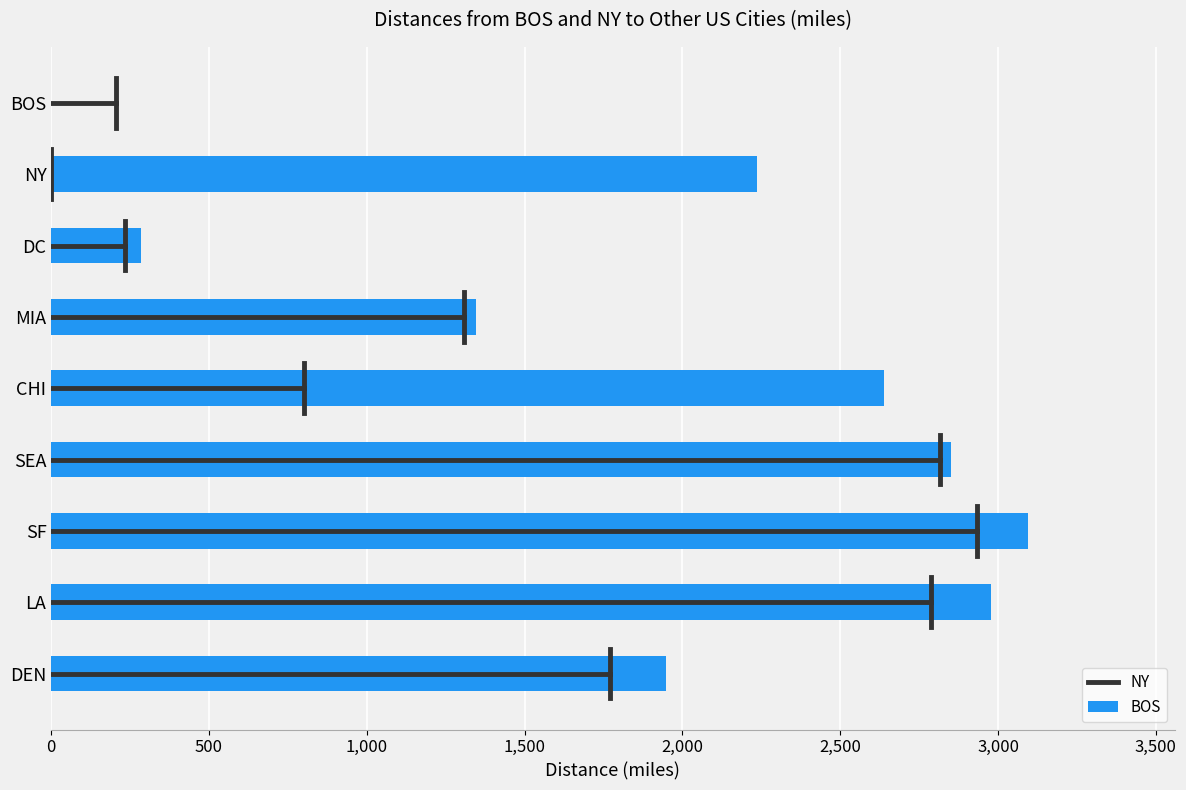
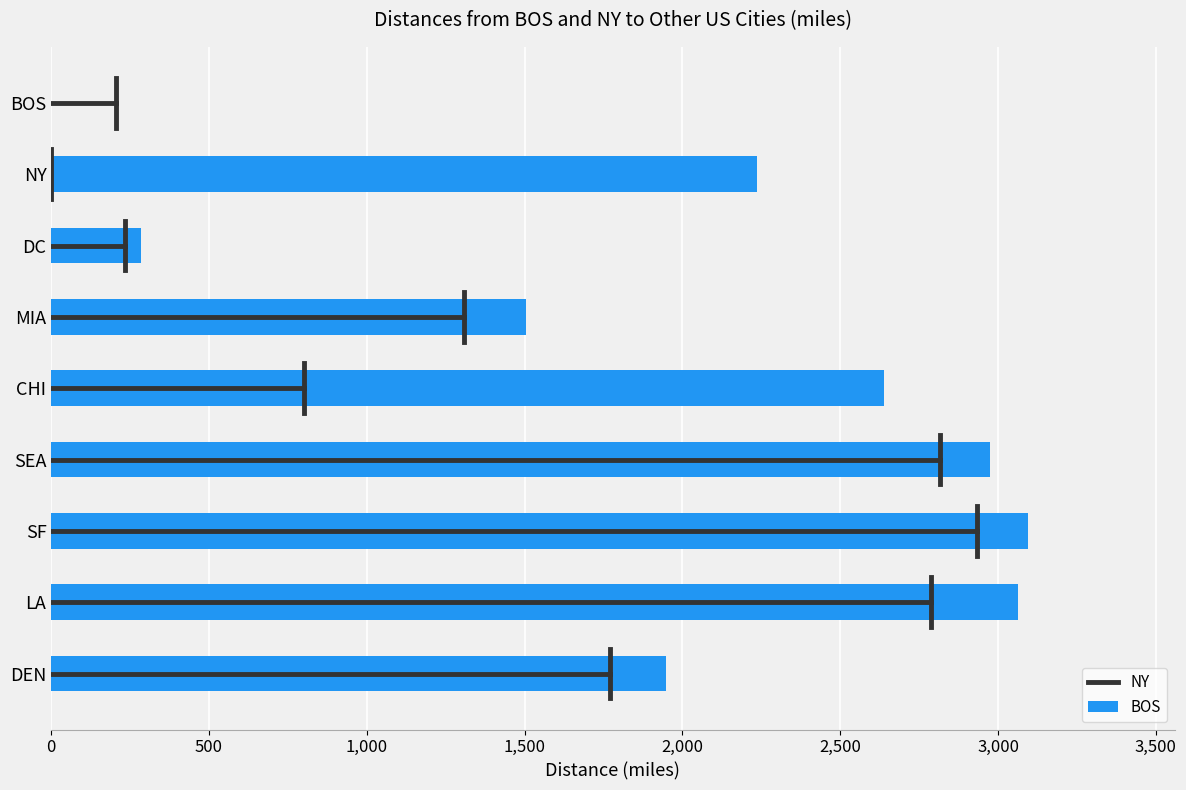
BOS, MIA: 1,350 -> 1,500
BOS, SEA: 2,850 -> 2,980
BOS, LA: 2,980 -> 3,060
